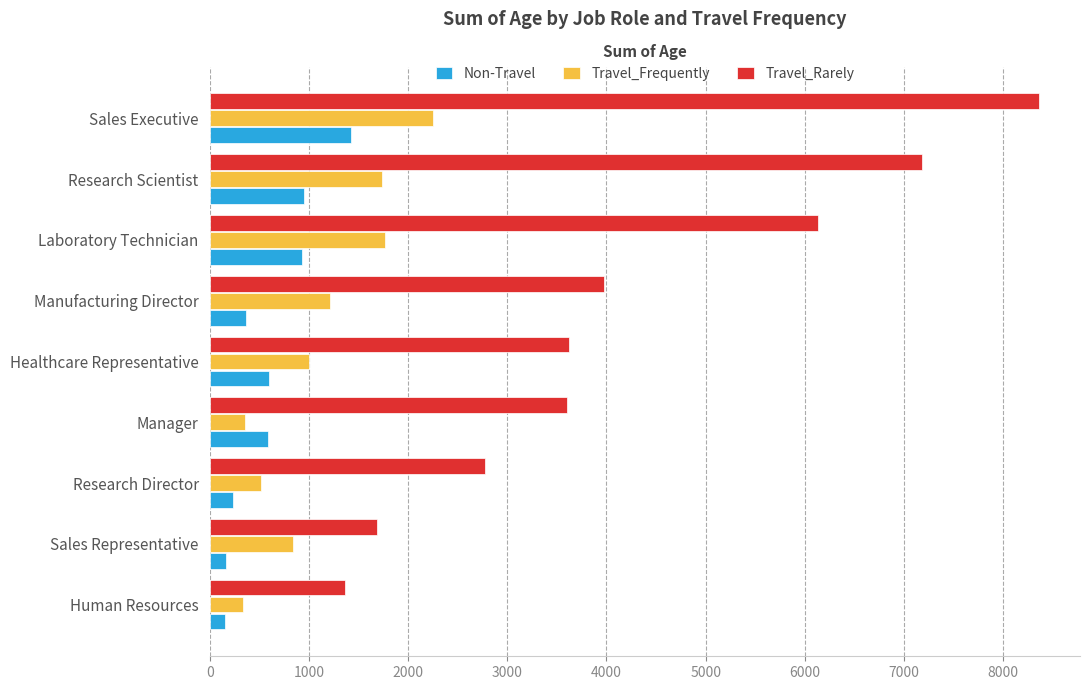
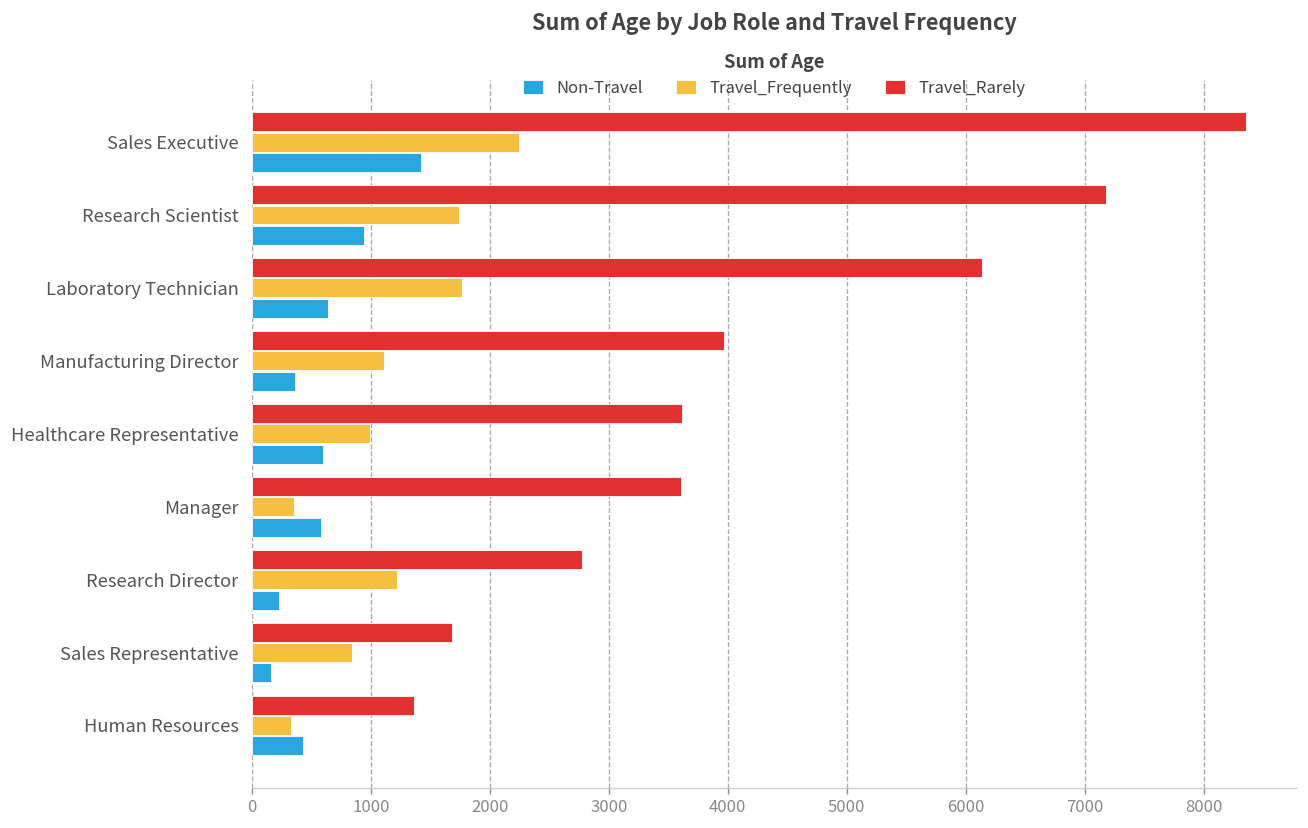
Non-Travel, Laboratory Technician: 900 -> 600
Travel_Frequently, Manufacturing Director: 1200 -> 1100
Travel_Frequently, Research Director: 500 -> 1200
Non-Travel, Human Resources: 100 -> 400
